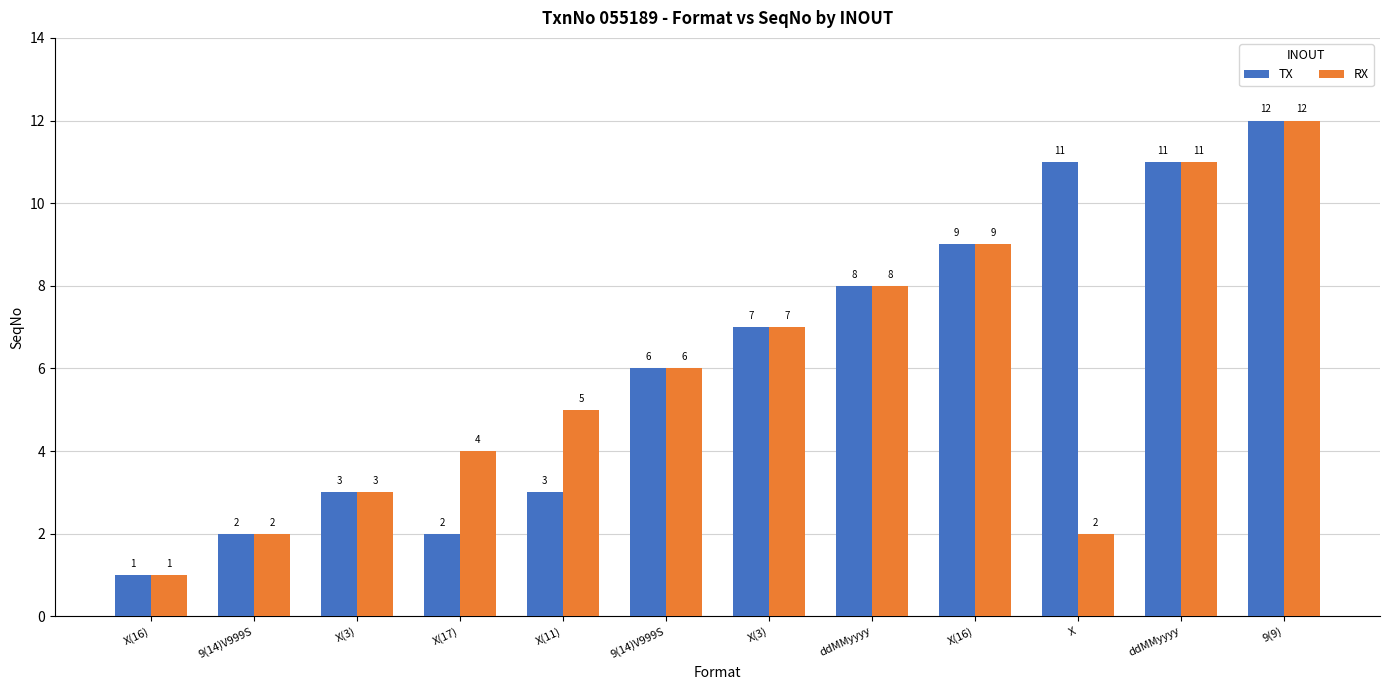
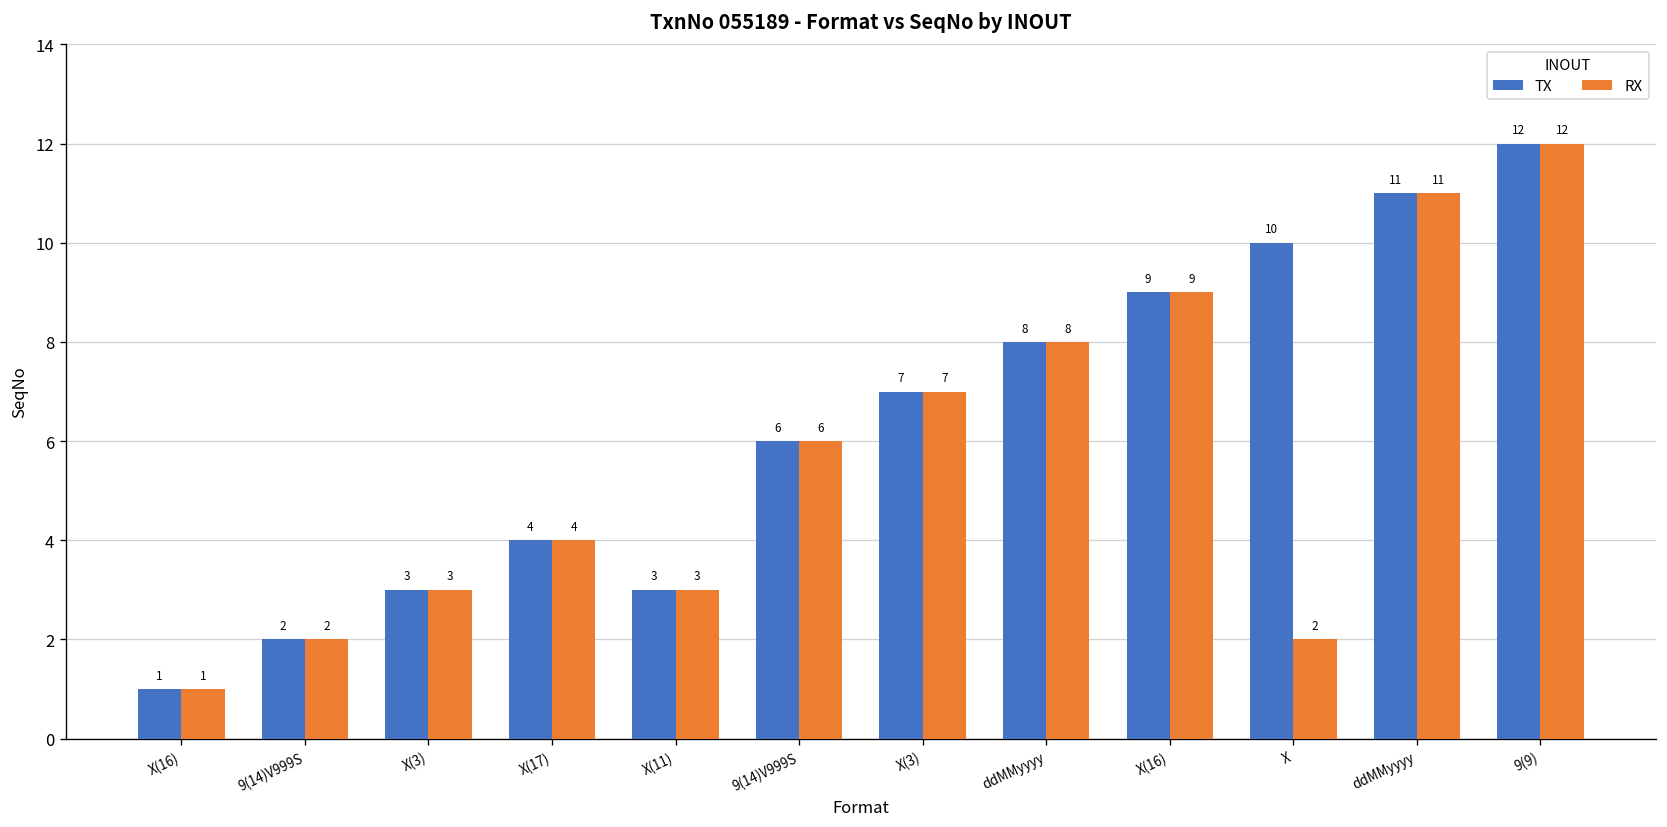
TX, X(17): 2 -> 4
RX, X(11): 5 -> 3
TX, X: 11 -> 10
